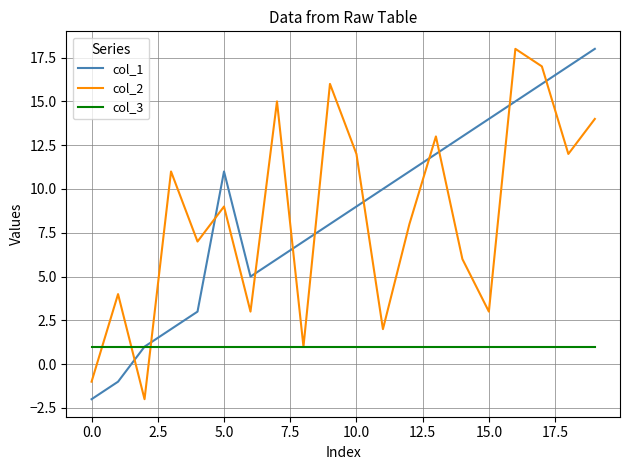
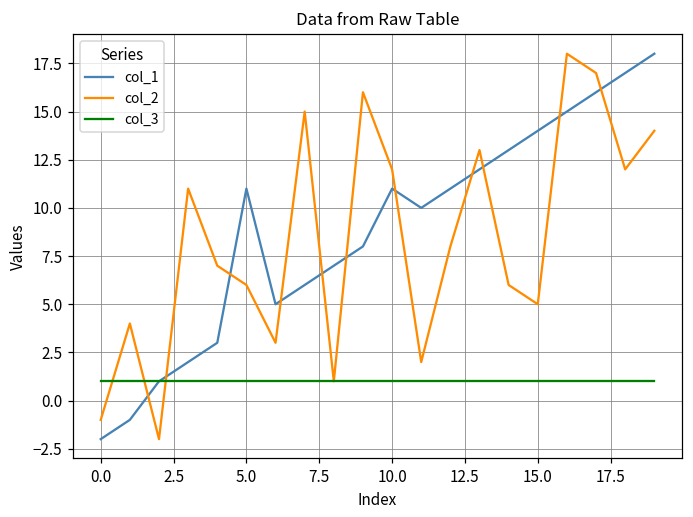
col_2, 5.0: 9 -> 6
col_1, 10.0: 9 -> 11
col_2, 15.0: 3 -> 5
